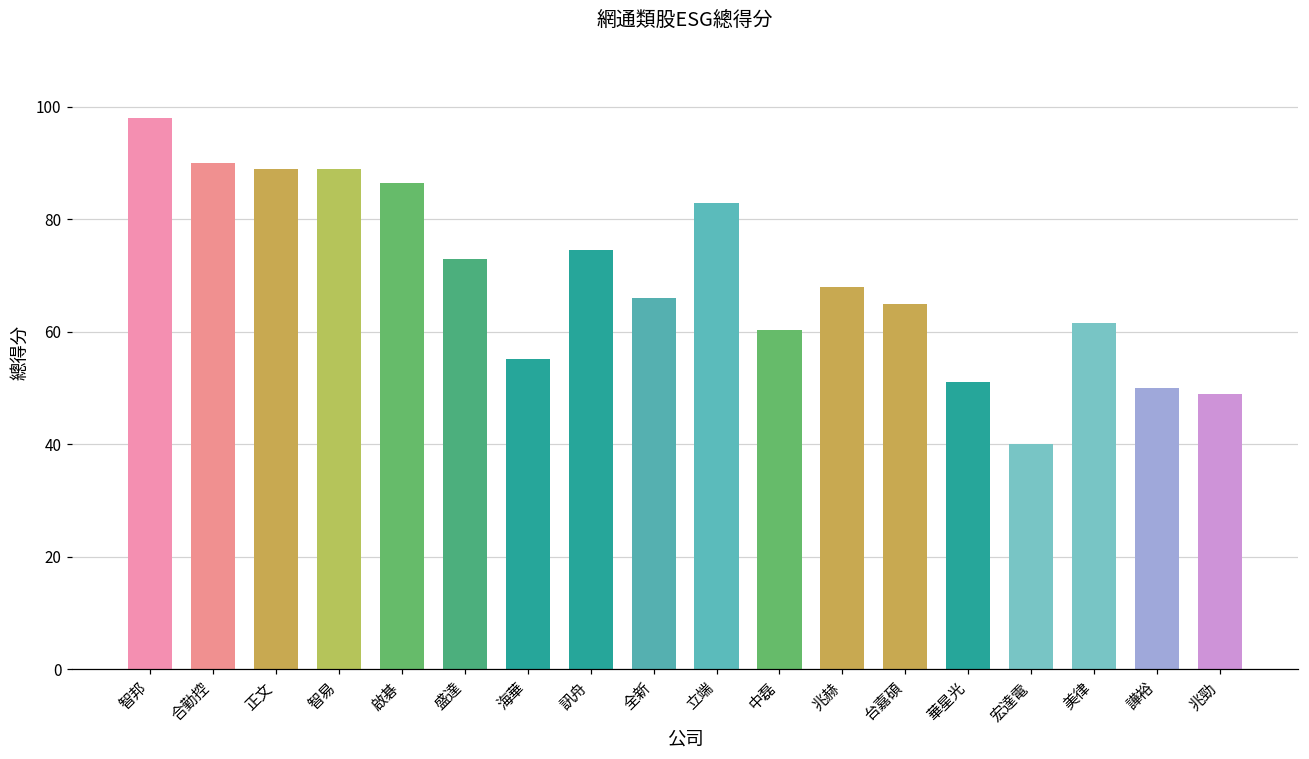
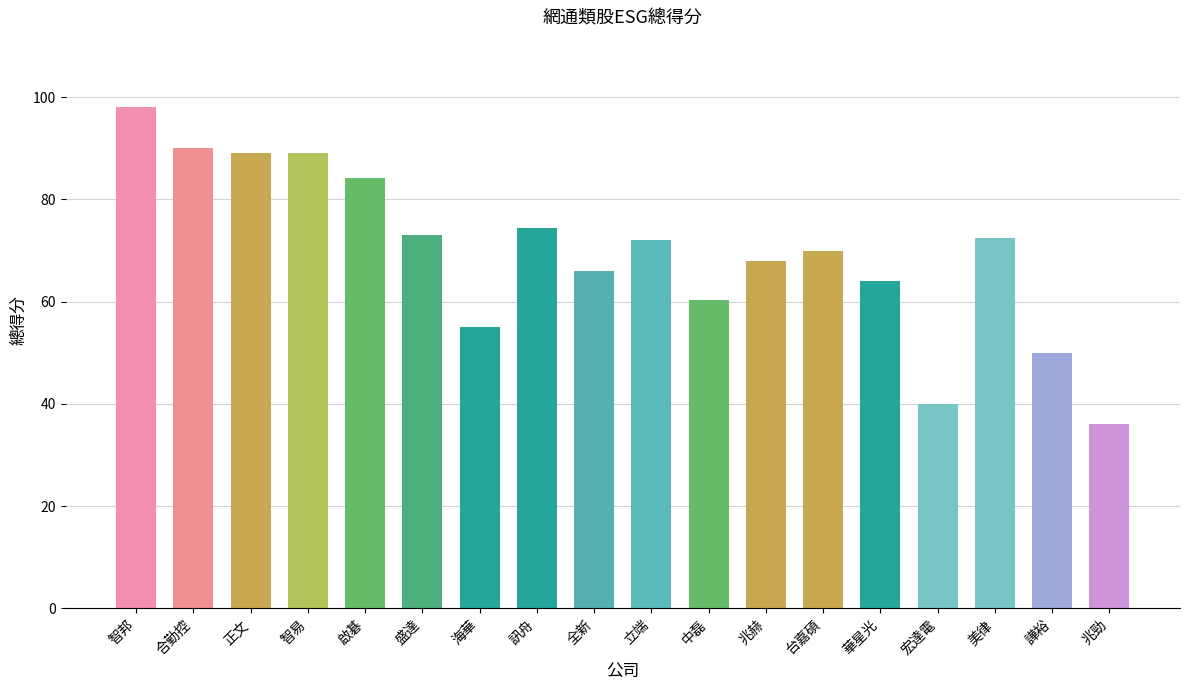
啟碁: 87 -> 84
立端: 83 -> 72
台嘉碩: 65 -> 70
華星光: 51 -> 64
美律: 62 -> 73
兆勁: 49 -> 36
